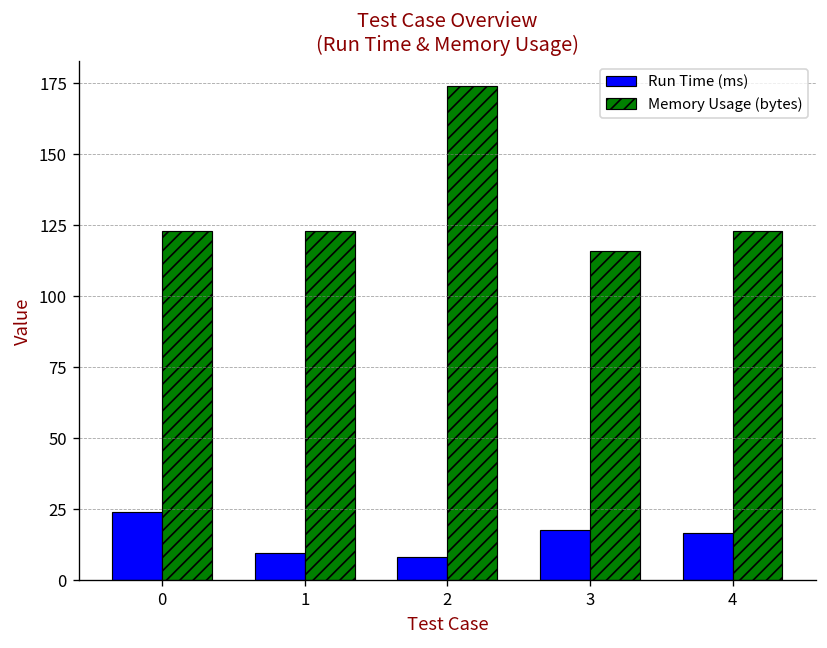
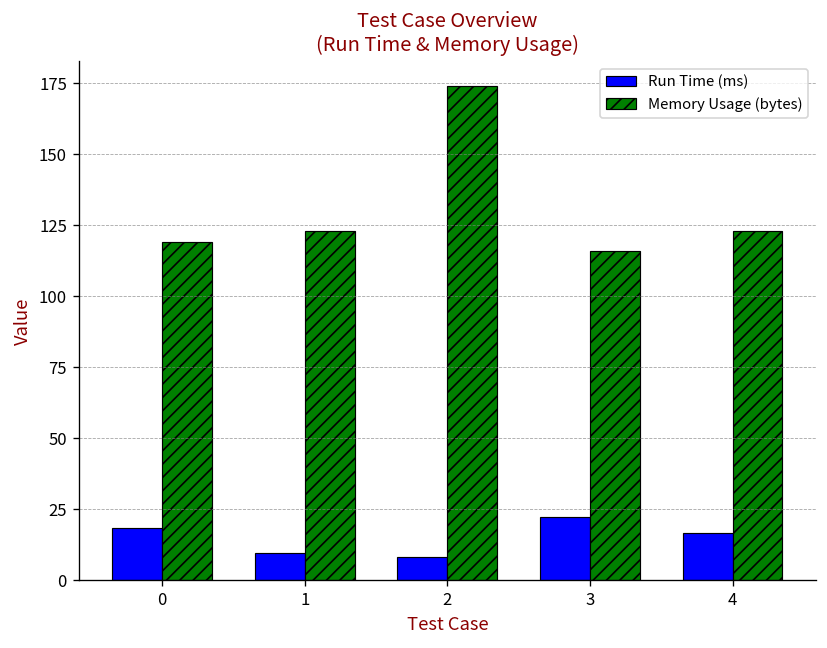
Run Time (ms), 0: 24 -> 18
Memory Usage (bytes), 0: 123 -> 119
Run Time (ms), 3: 18 -> 22
